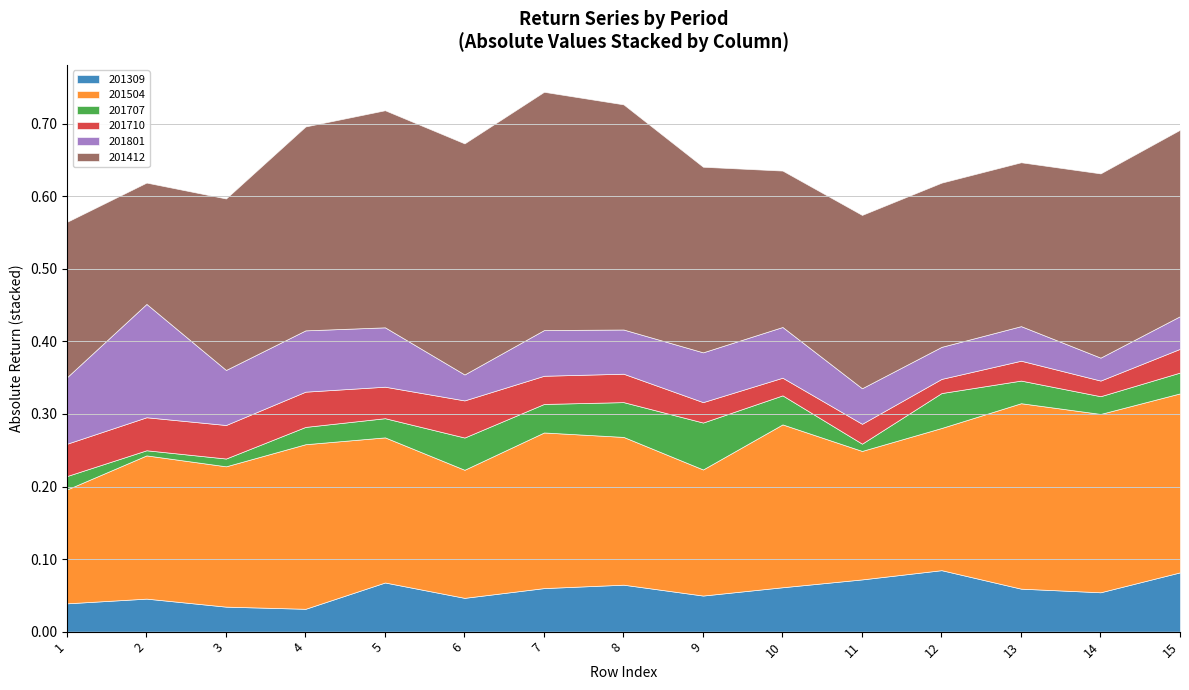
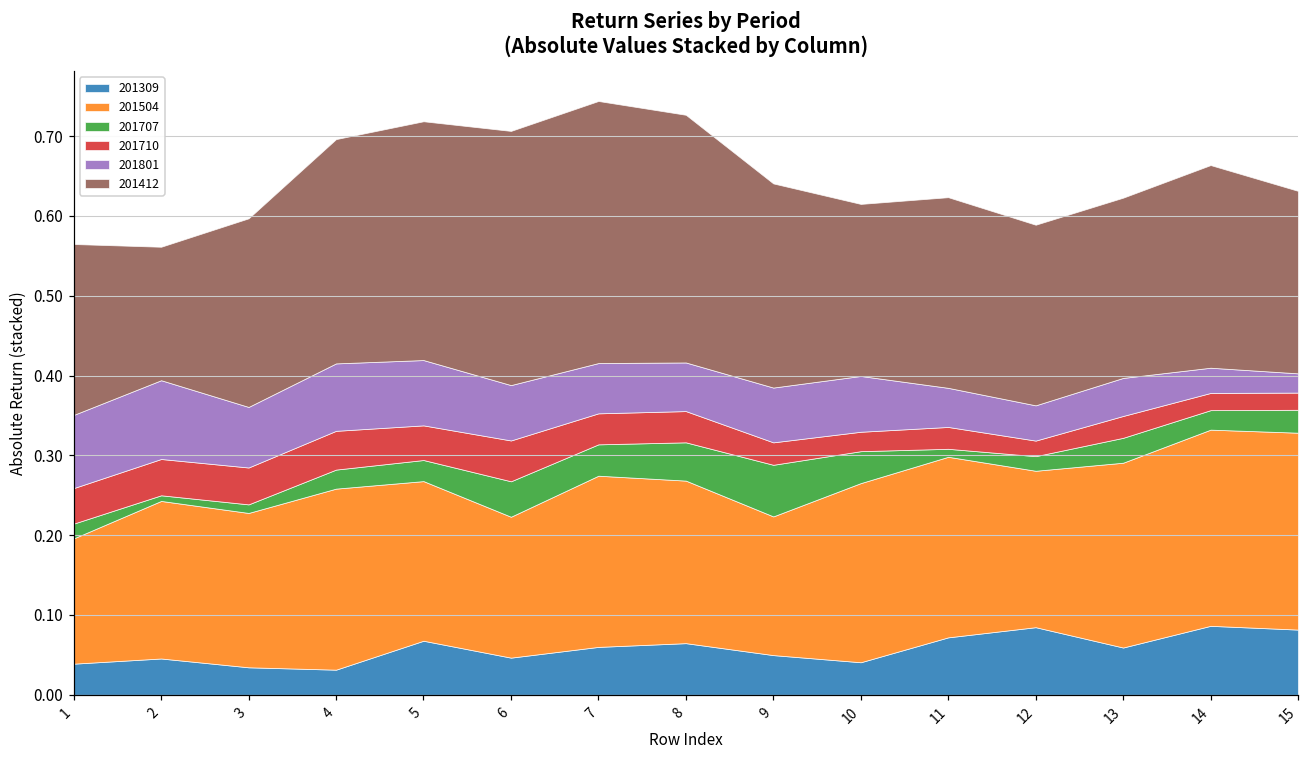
201801, 2: 0.16 -> 0.10
201801, 6: 0.04 -> 0.07
201309, 10: 0.06 -> 0.04
201504, 11: 0.18 -> 0.23
201707, 12: 0.05 -> 0.02
201504, 13: 0.26 -> 0.23
201309, 14: 0.05 -> 0.09
201710, 15: 0.03 -> 0.02
201801, 15: 0.05 -> 0.02
201412, 15: 0.26 -> 0.23
